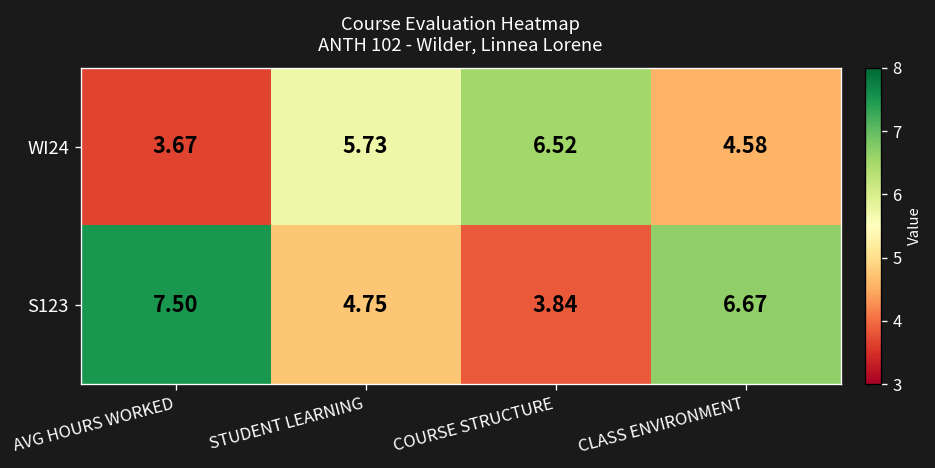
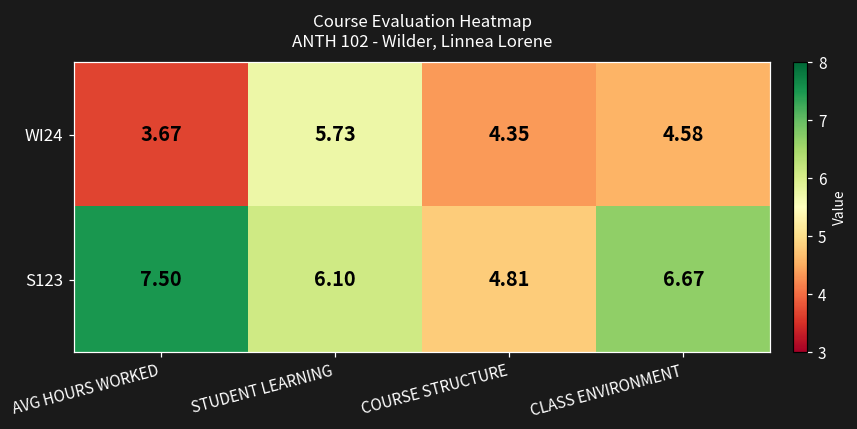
WI24, COURSE STRUCTURE: 6.52 -> 4.35
S123, STUDENT LEARNING: 4.75 -> 6.10
S123, COURSE STRUCTURE: 3.84 -> 4.81
